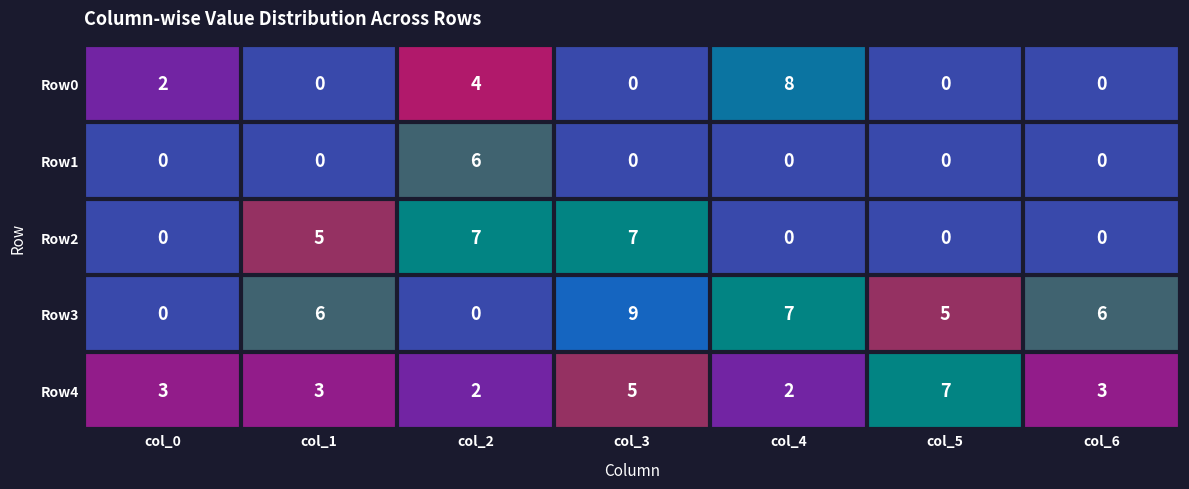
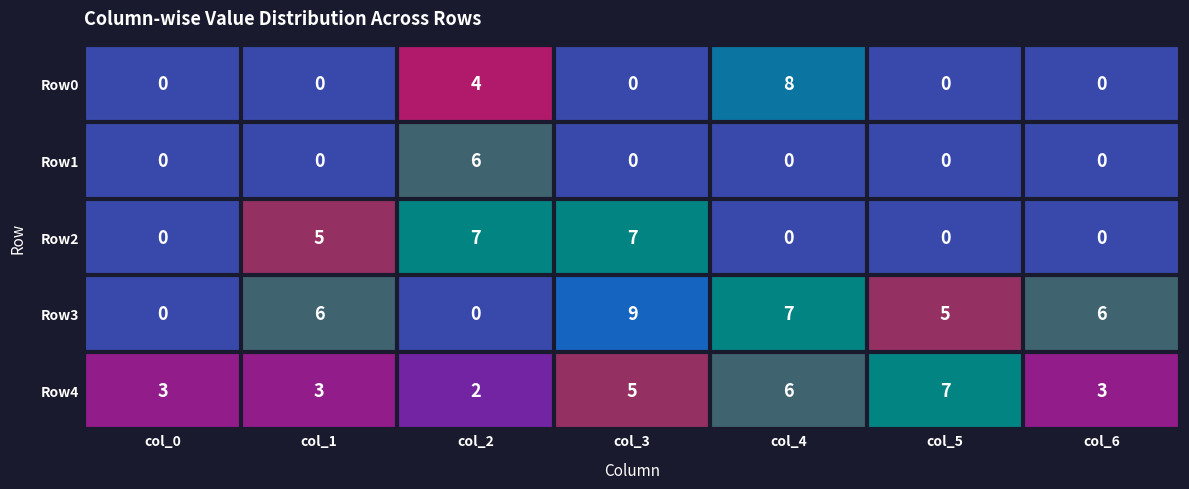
Row0, col_0: 2 -> 0
Row4, col_4: 2 -> 6
